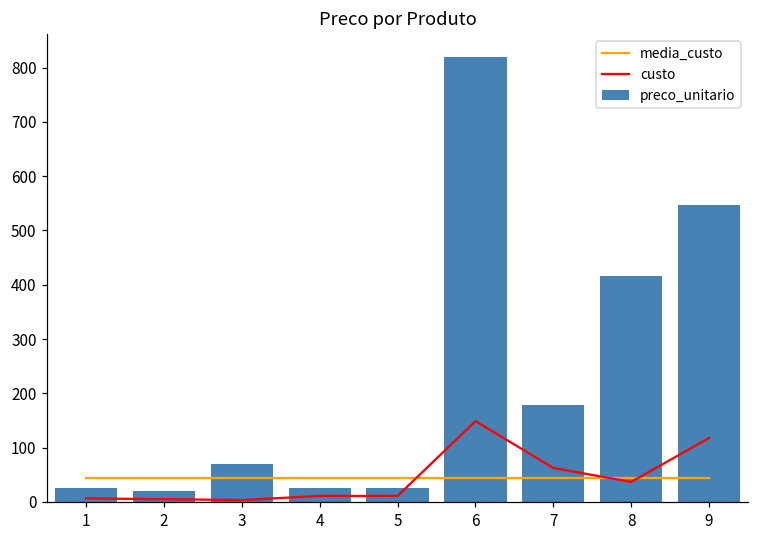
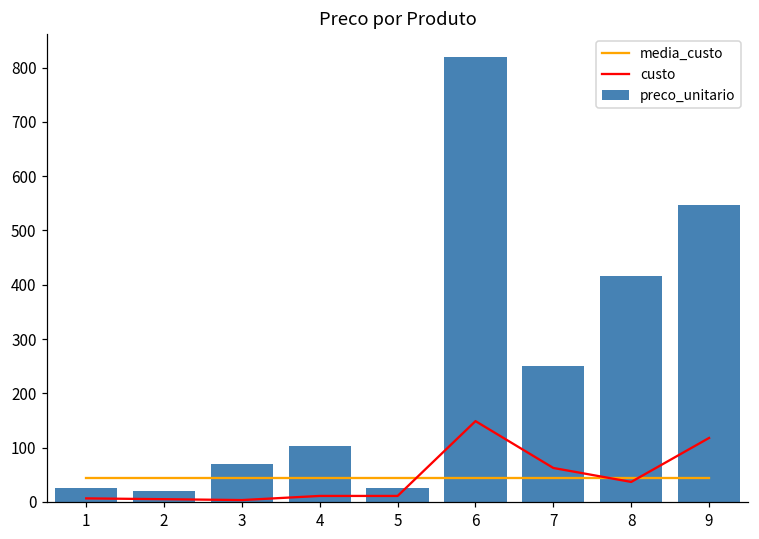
preco_unitario, 4: 30 -> 100
preco_unitario, 7: 180 -> 250
